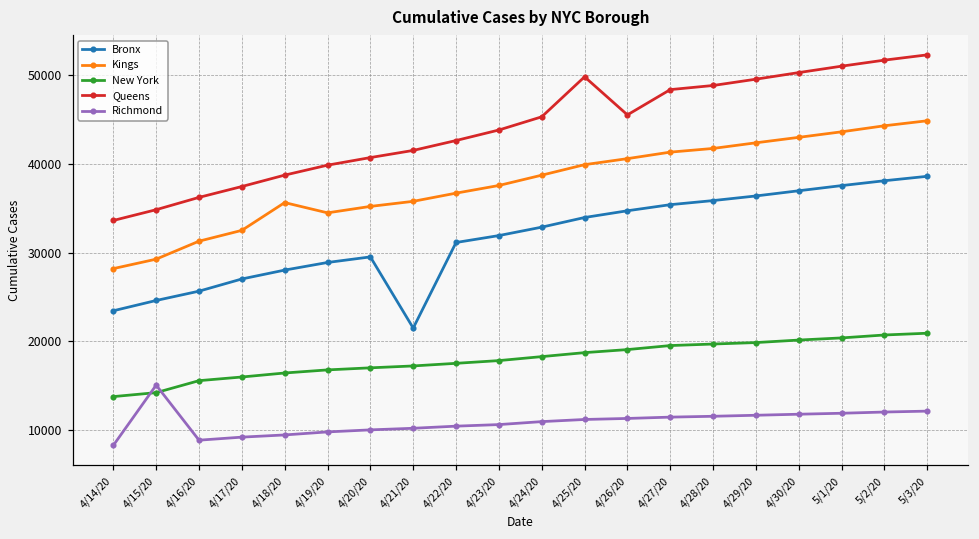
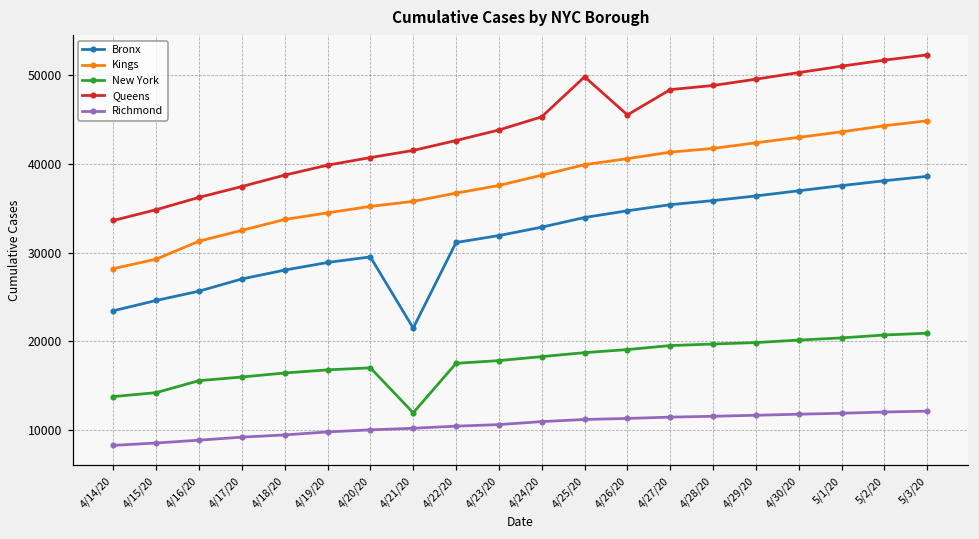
Richmond, 4/15/20: 15000 -> 9000
Kings, 4/18/20: 36000 -> 34000
New York, 4/21/20: 17000 -> 12000
